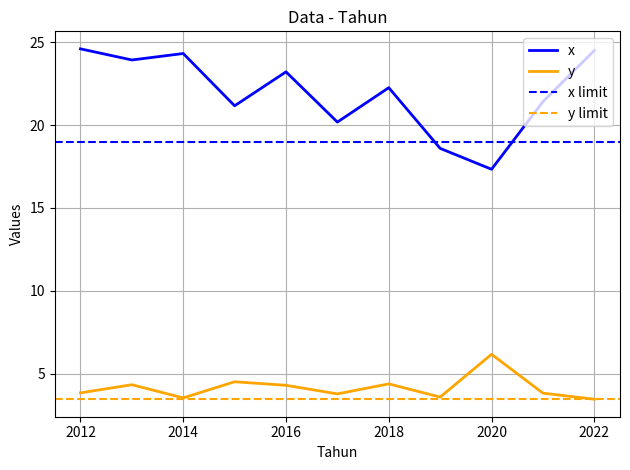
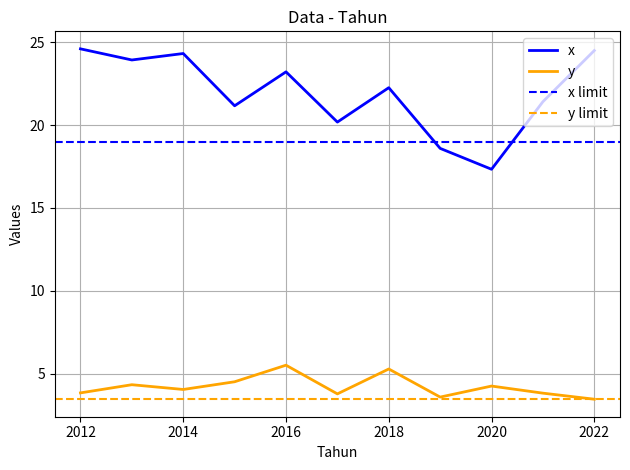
y, 2014: 3.5 -> 4.0
y, 2016: 4.3 -> 5.5
y, 2018: 4.4 -> 5.3
y, 2020: 6.2 -> 4.3
